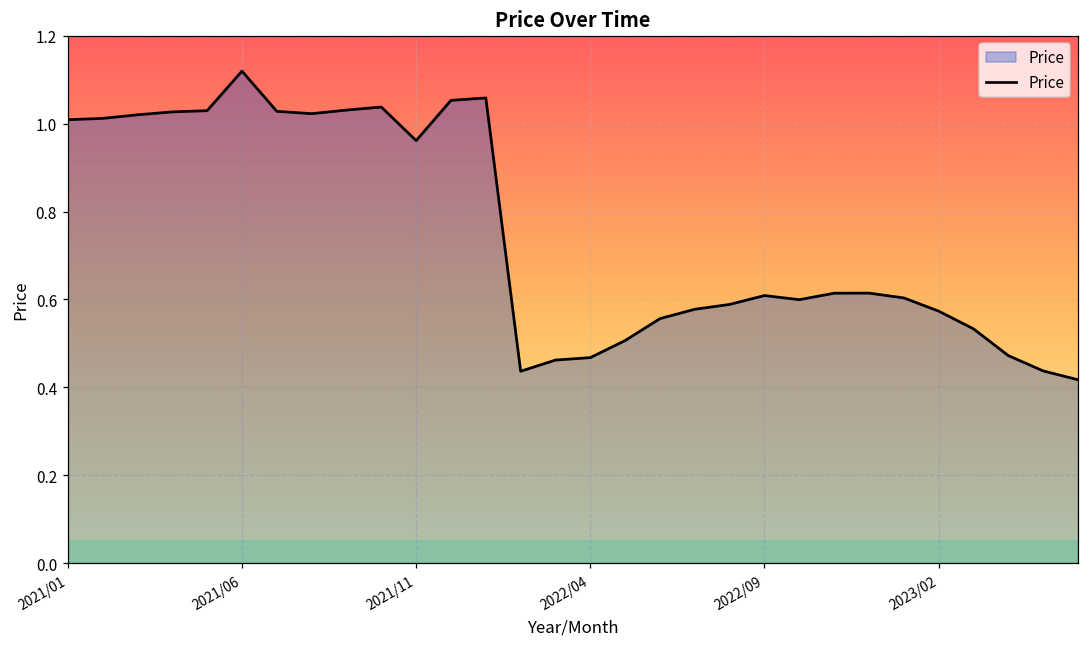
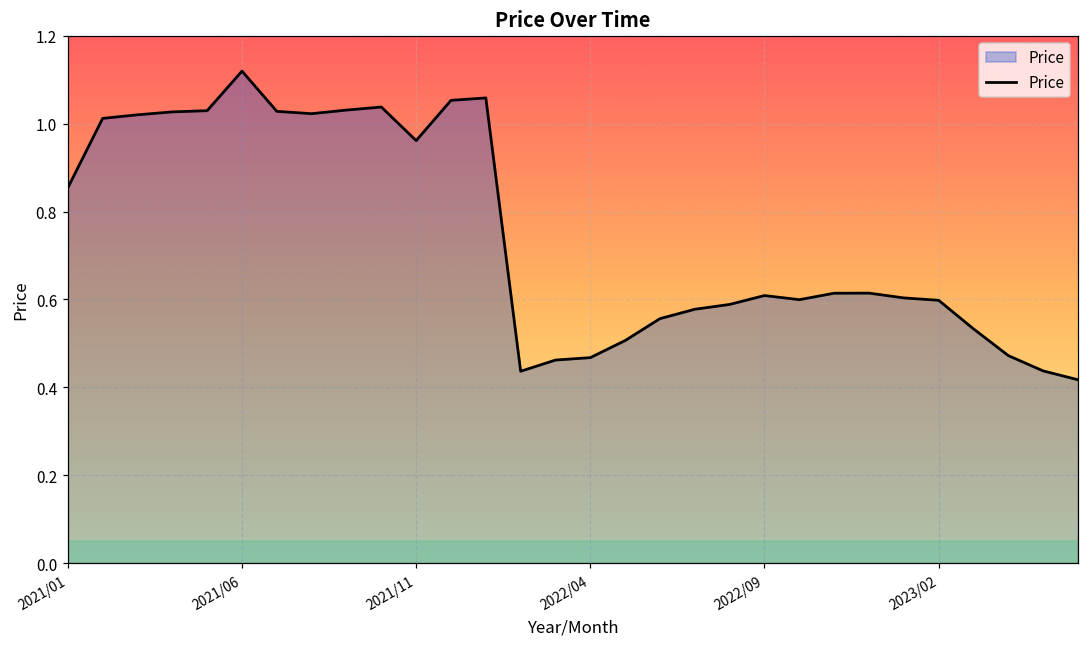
2021/01: 1.01 -> 0.85
2023/02: 0.57 -> 0.60
